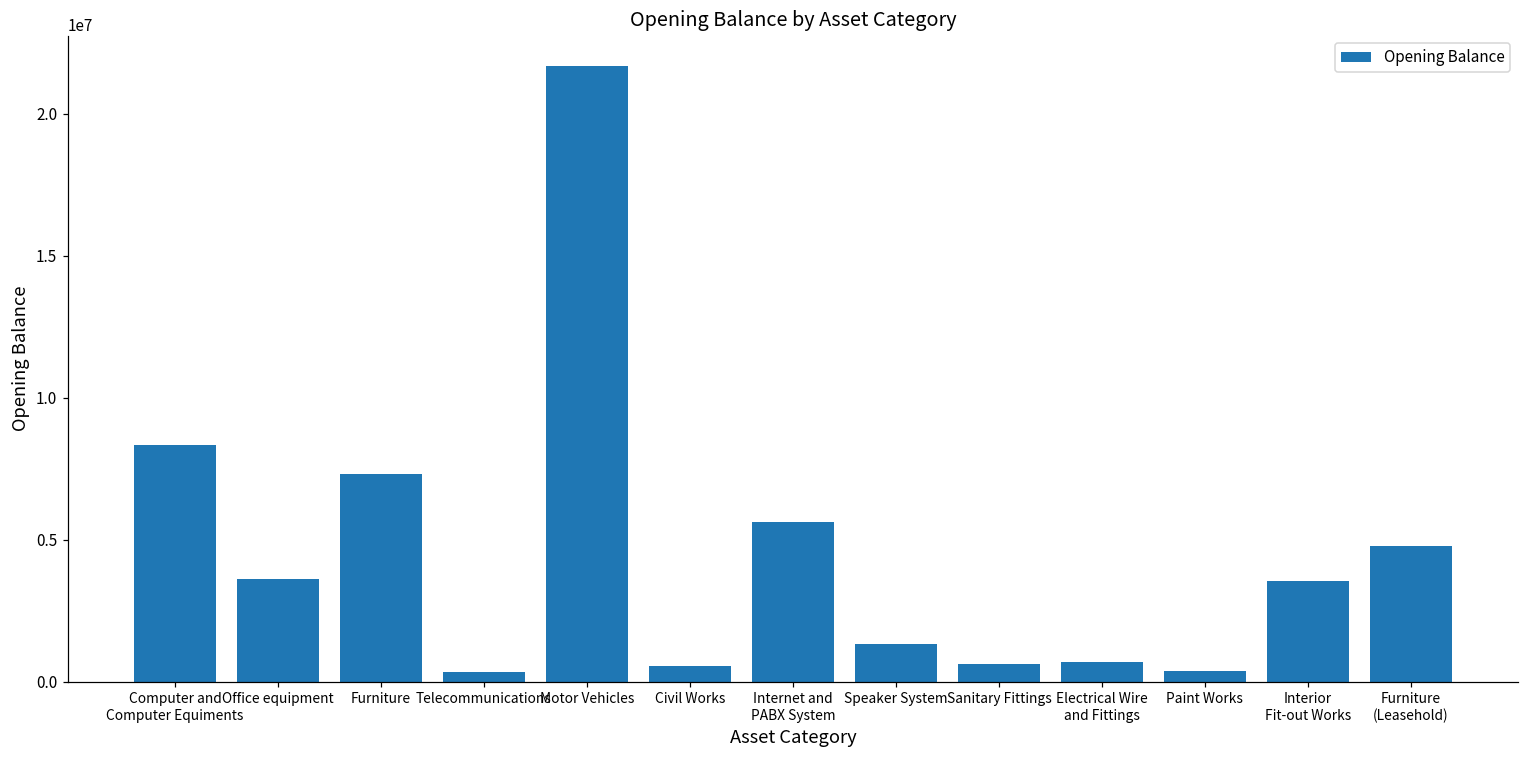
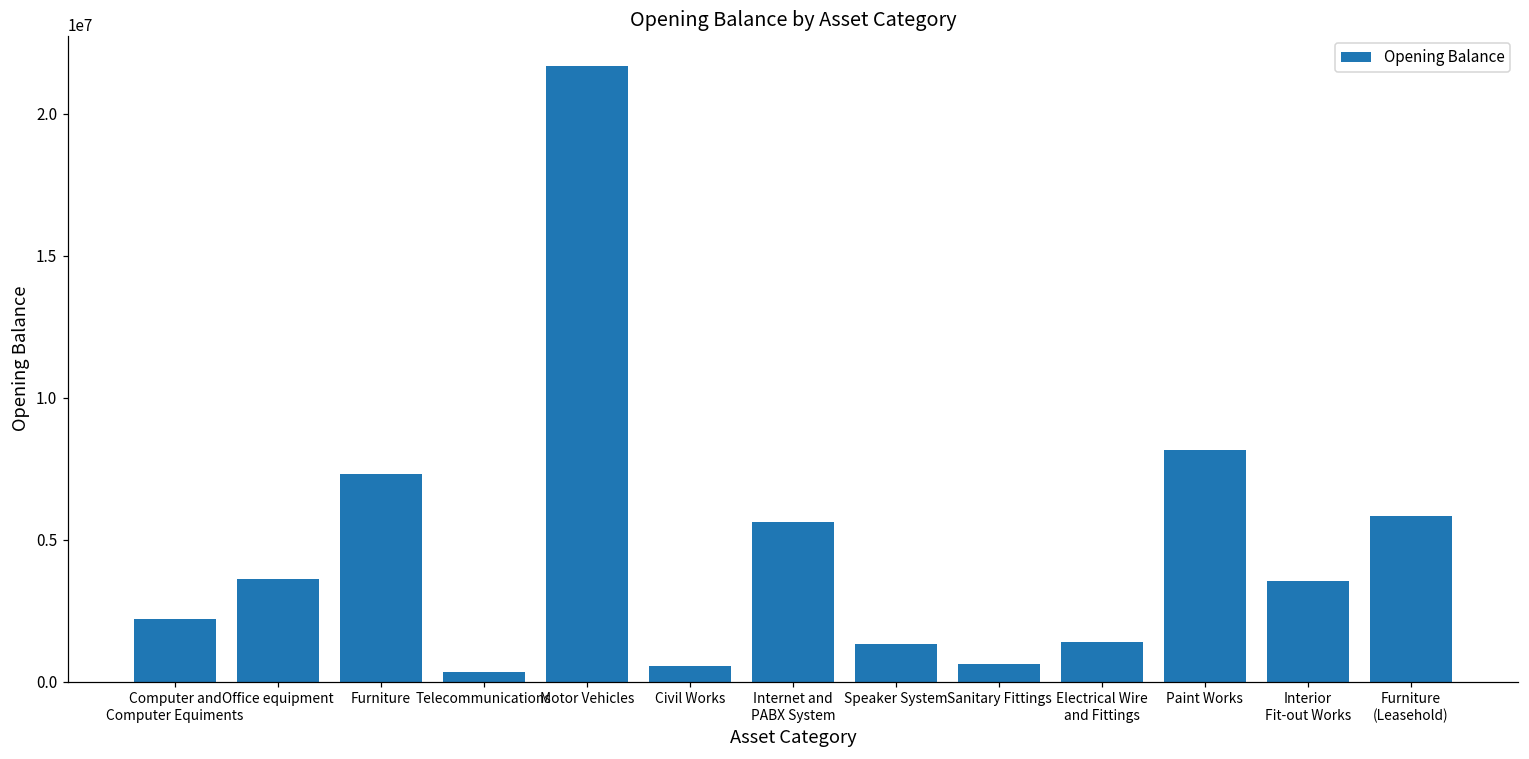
Computer and Computer Equiments: 8400000 -> 2200000
Electrical Wire and Fittings: 700000 -> 1400000
Paint Works: 400000 -> 8200000
Furniture (Leasehold): 4800000 -> 5800000
